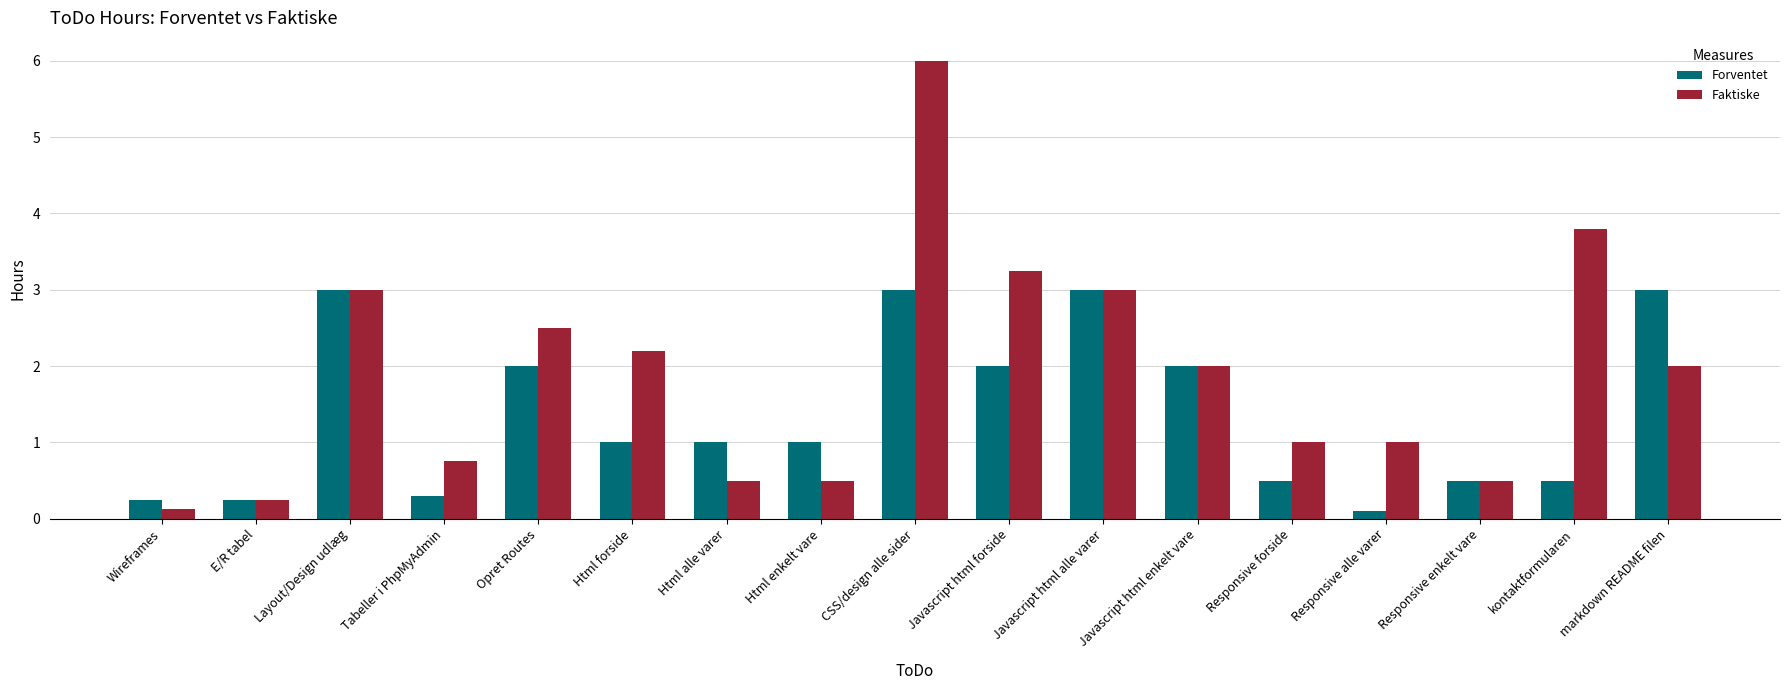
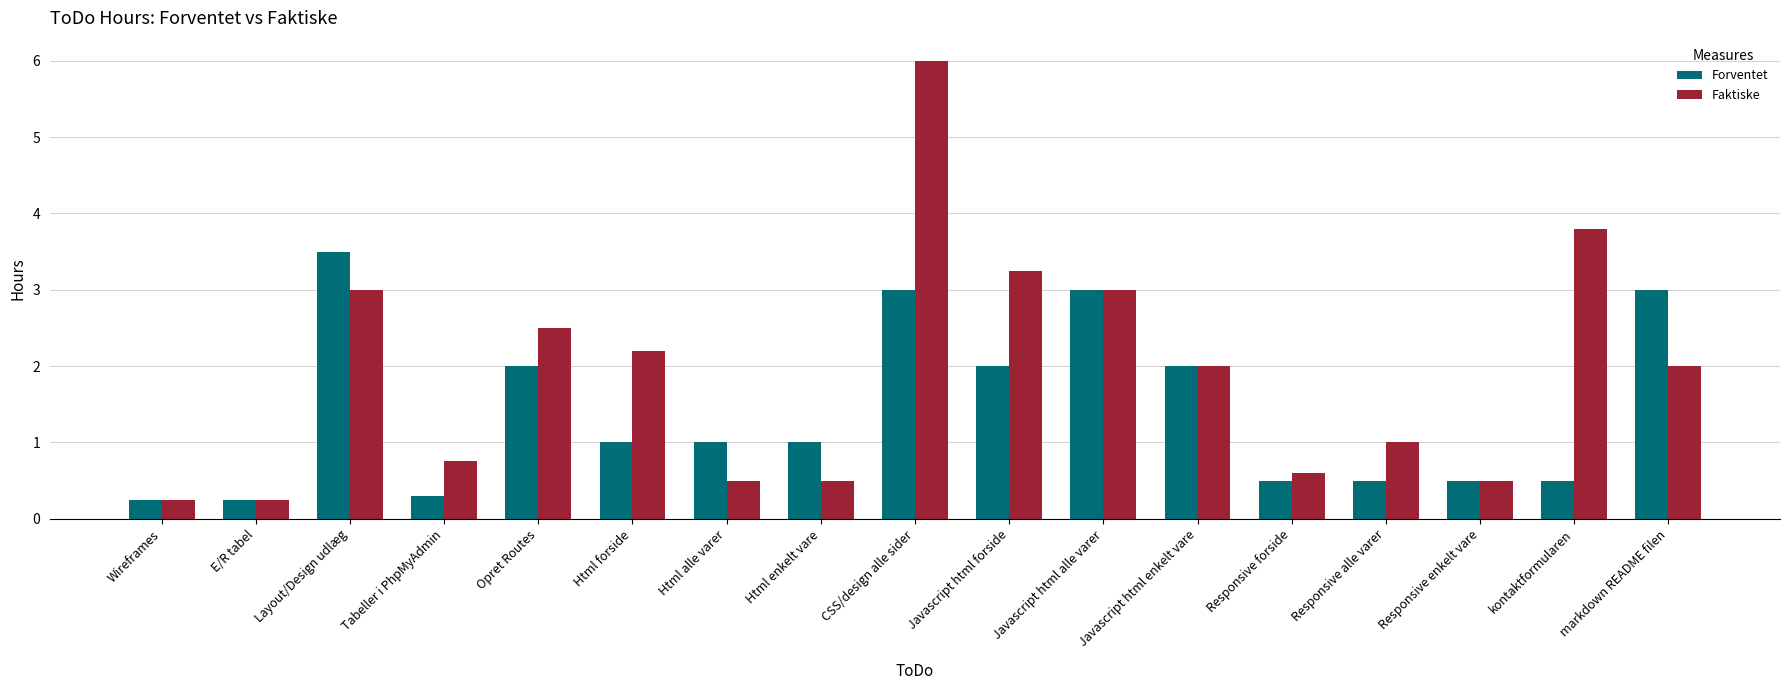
Faktiske, Wireframes: 0.1 -> 0.3
Forventet, Layout/Design udlæg: 3.0 -> 3.5
Faktiske, Responsive forside: 1.0 -> 0.6
Forventet, Responsive alle varer: 0.1 -> 0.5
